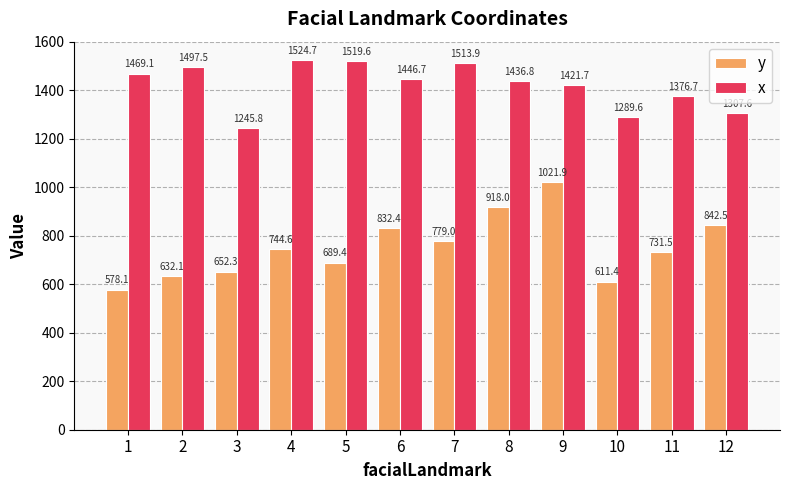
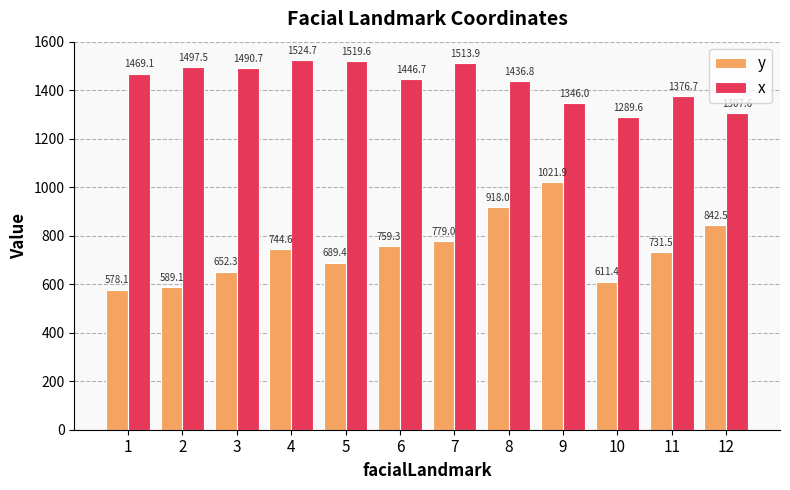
y, 2: 632.1 -> 589.1
x, 3: 1245.8 -> 1490.7
y, 6: 832.4 -> 759.3
x, 9: 1421.7 -> 1346.0
